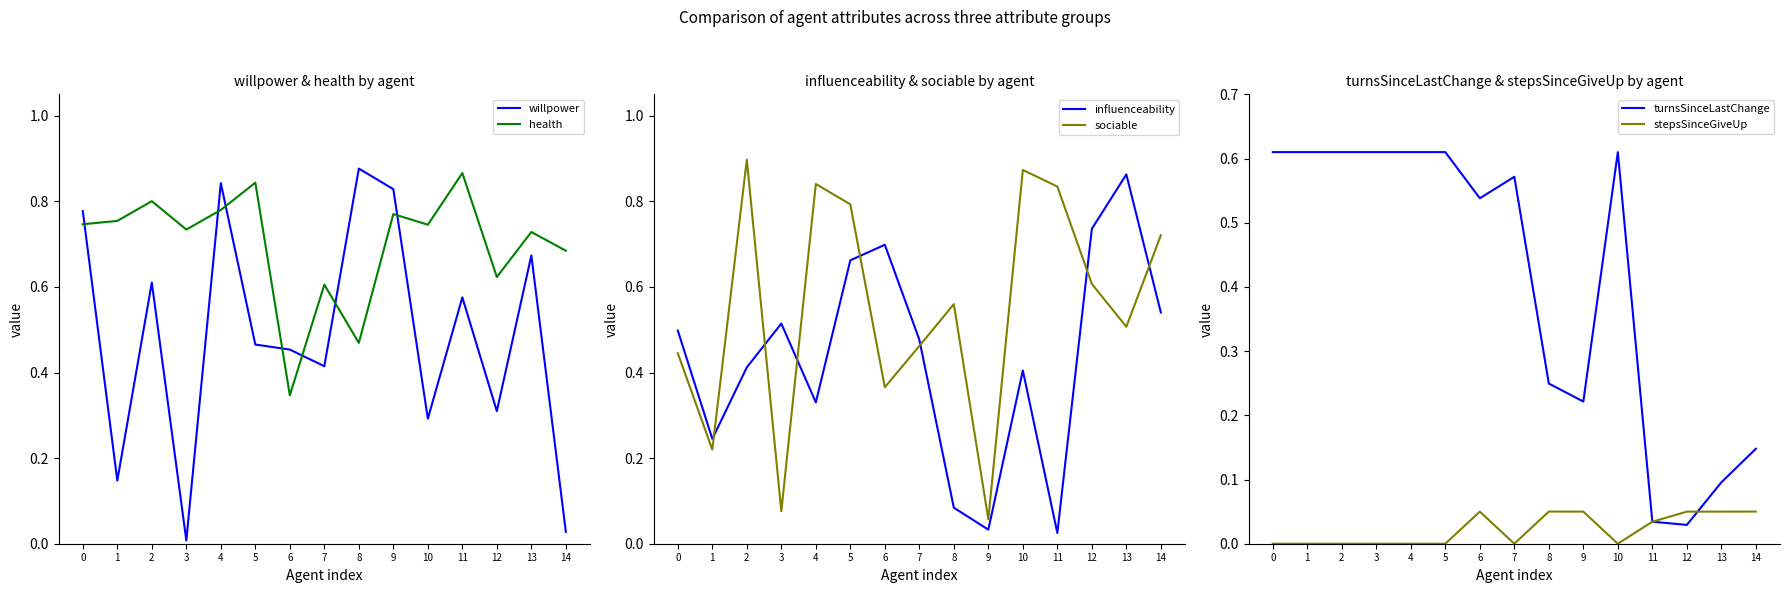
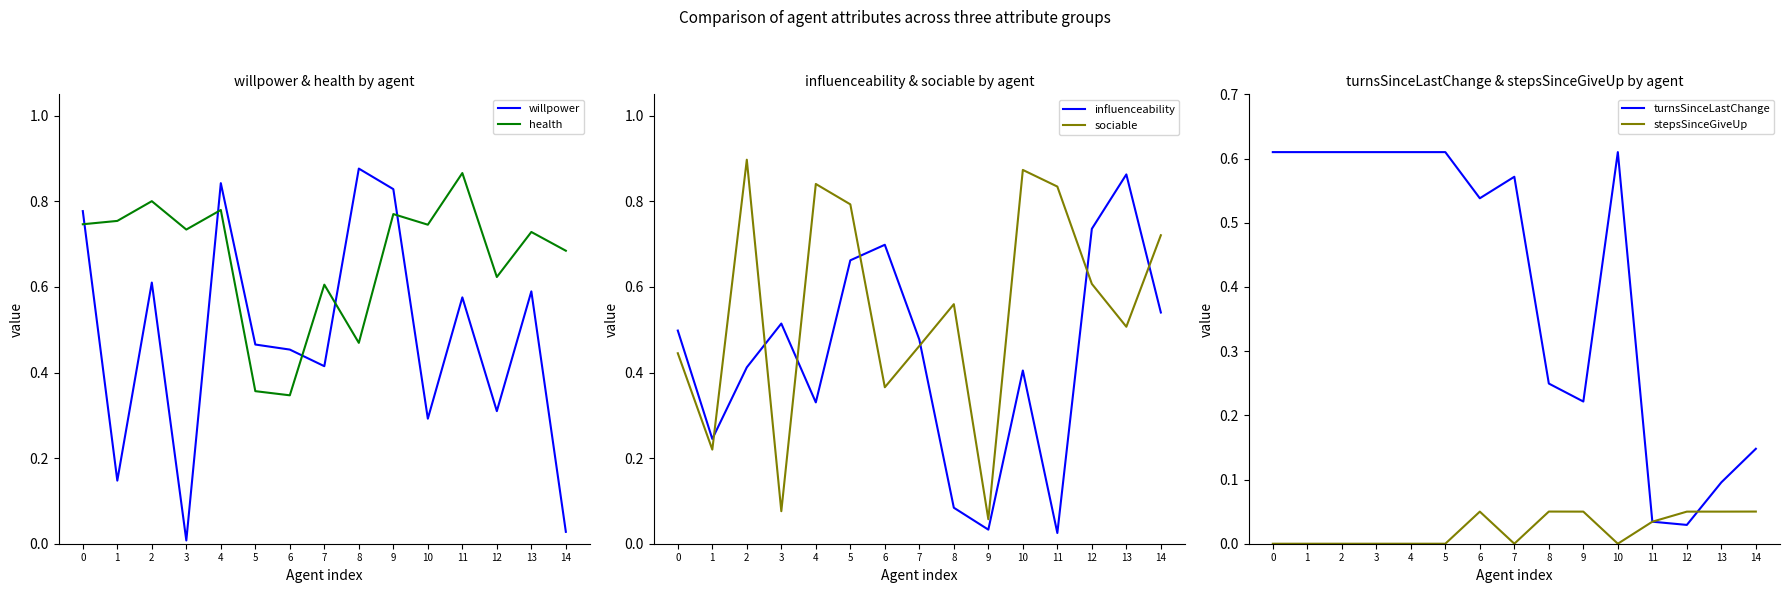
willpower & health by agent, health, 5: 0.84 -> 0.36
willpower & health by agent, willpower, 13: 0.67 -> 0.59
